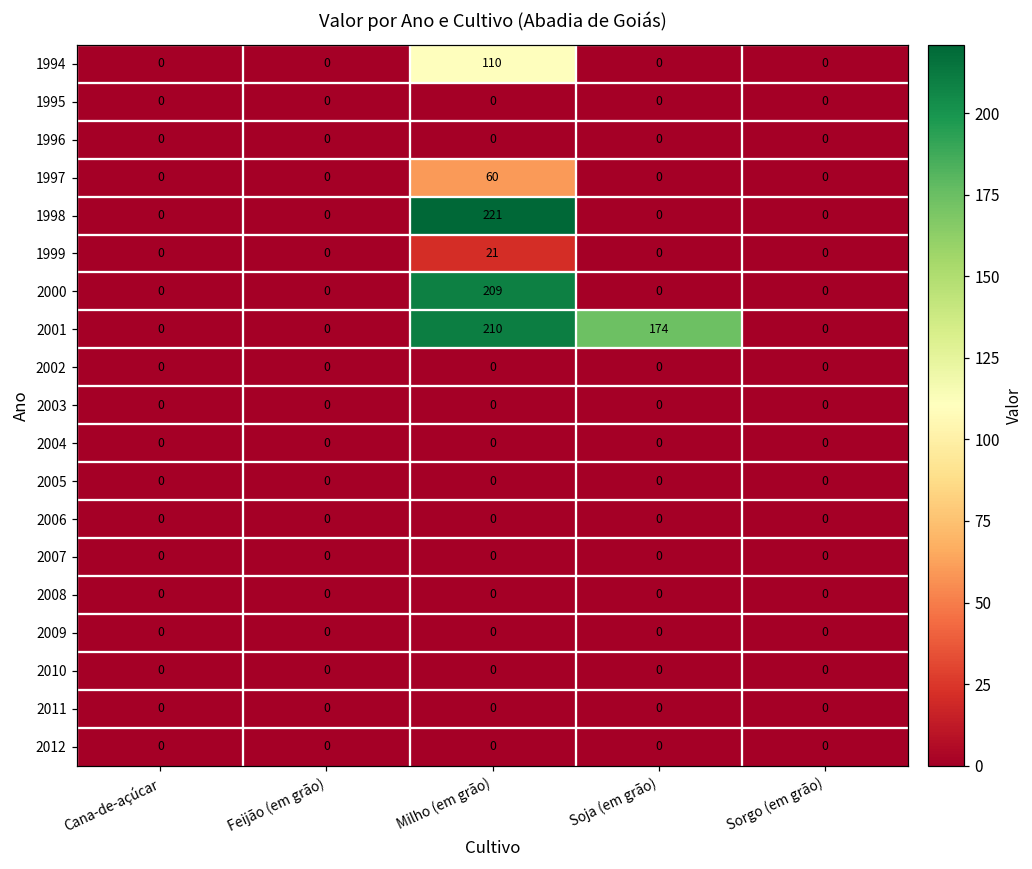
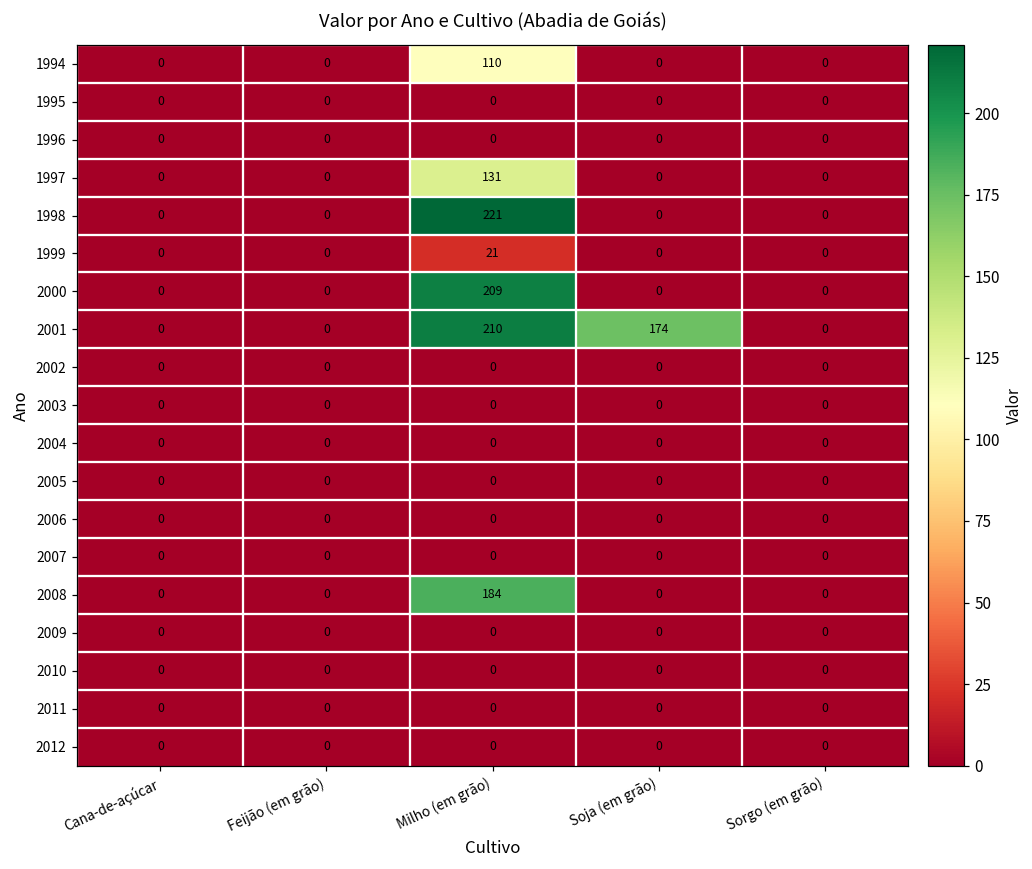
1997, Milho (em grão): 60 -> 131
2008, Milho (em grão): 0 -> 184
